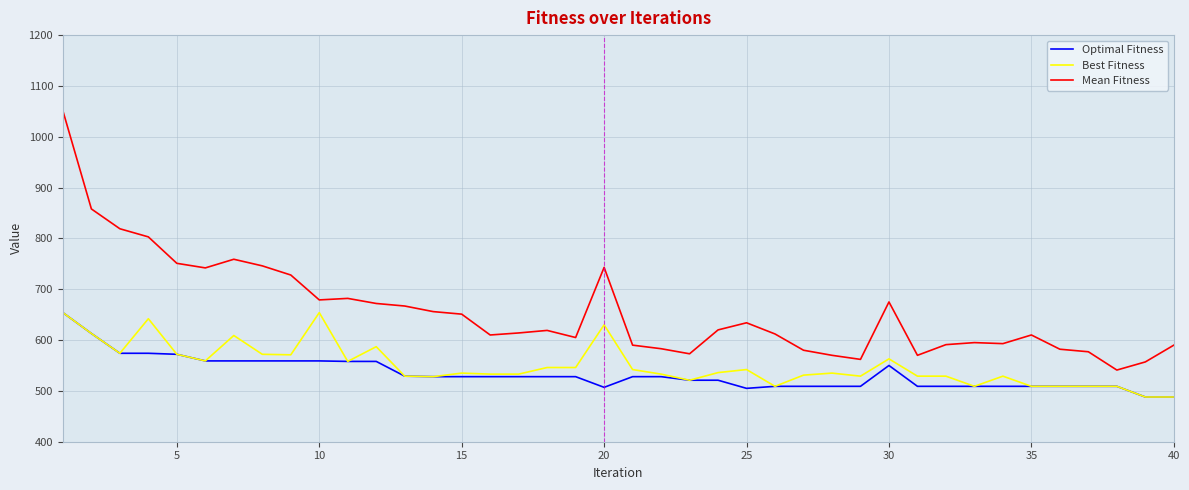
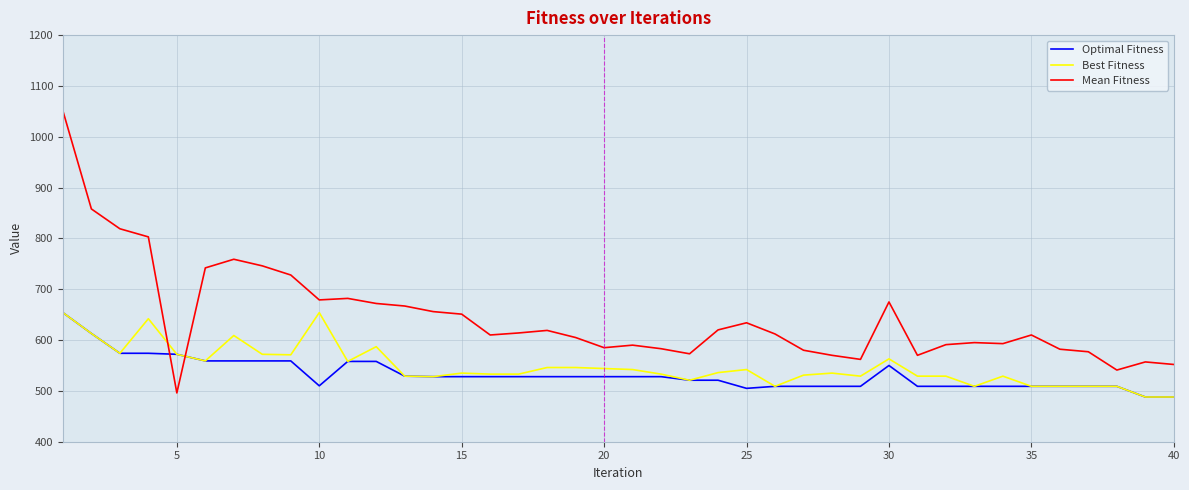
Mean Fitness, 5: 750 -> 500
Optimal Fitness, 10: 560 -> 510
Optimal Fitness, 20: 510 -> 530
Best Fitness, 20: 630 -> 540
Mean Fitness, 20: 740 -> 590
Mean Fitness, 40: 590 -> 550
